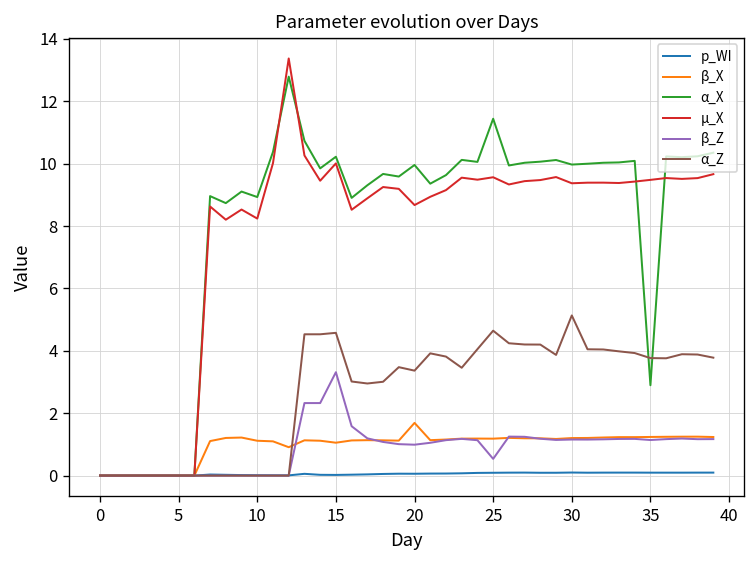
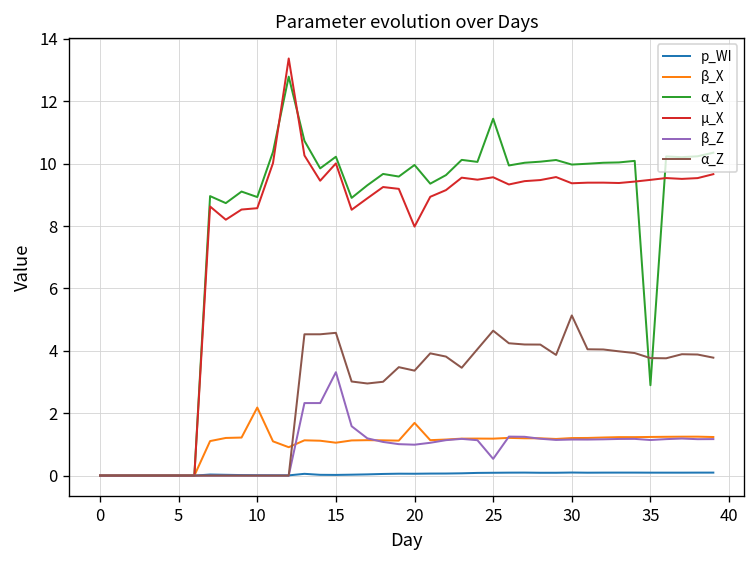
β_X, 10: 1.1 -> 2.2
µ_X, 10: 8.2 -> 8.6
µ_X, 20: 8.7 -> 8.0
